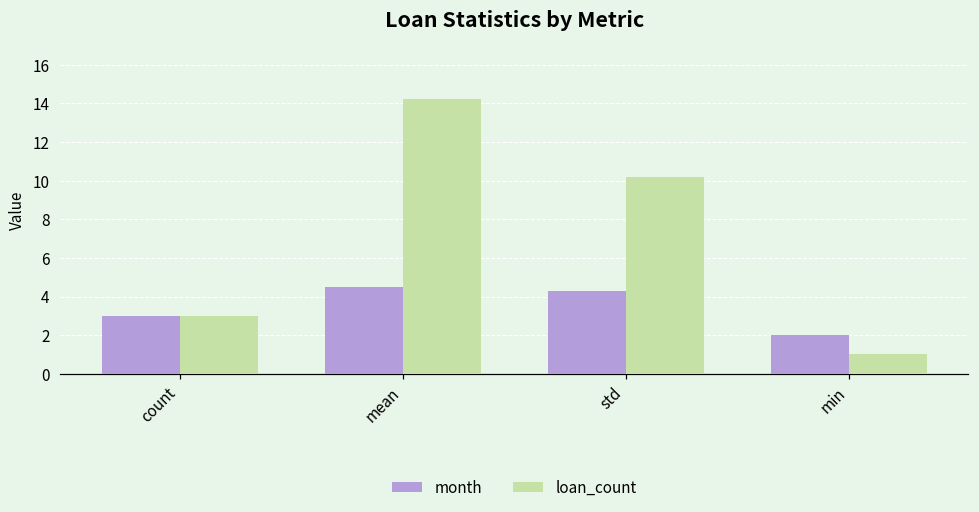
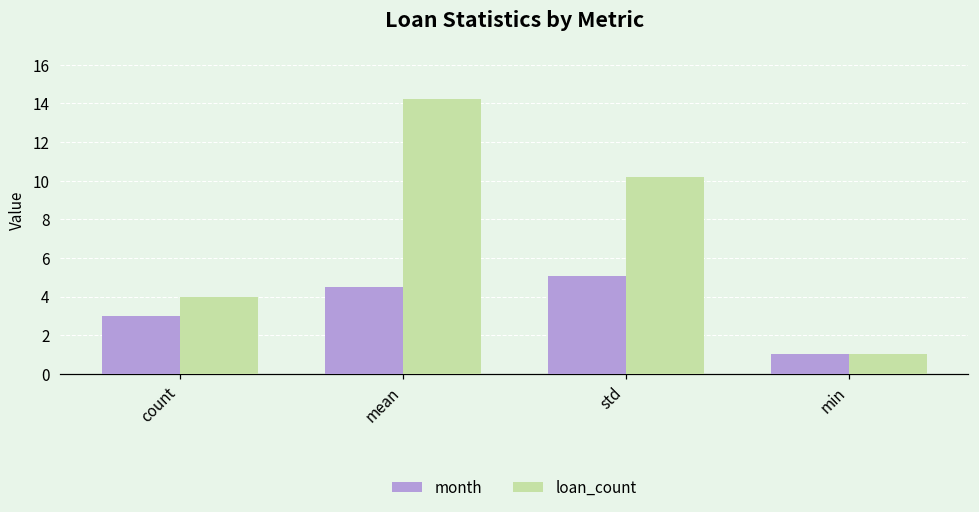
loan_count, count: 3 -> 4
month, std: 4.3 -> 5.1
month, min: 2 -> 1
